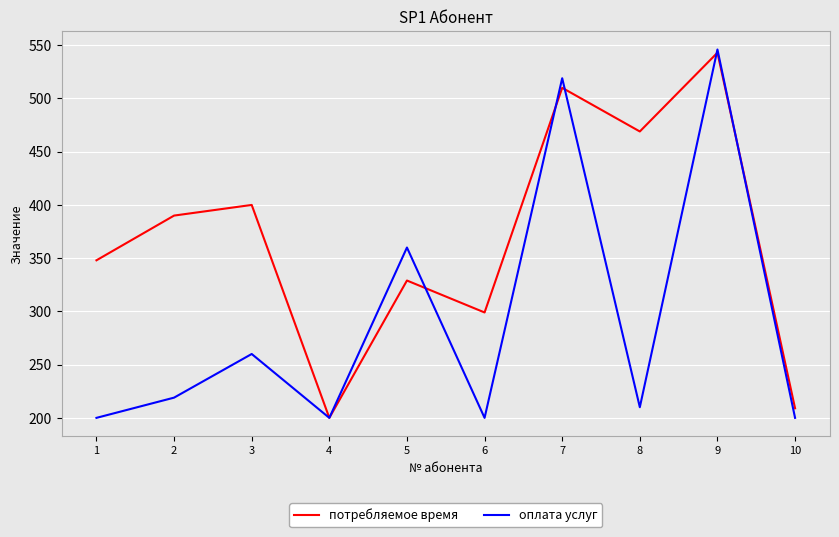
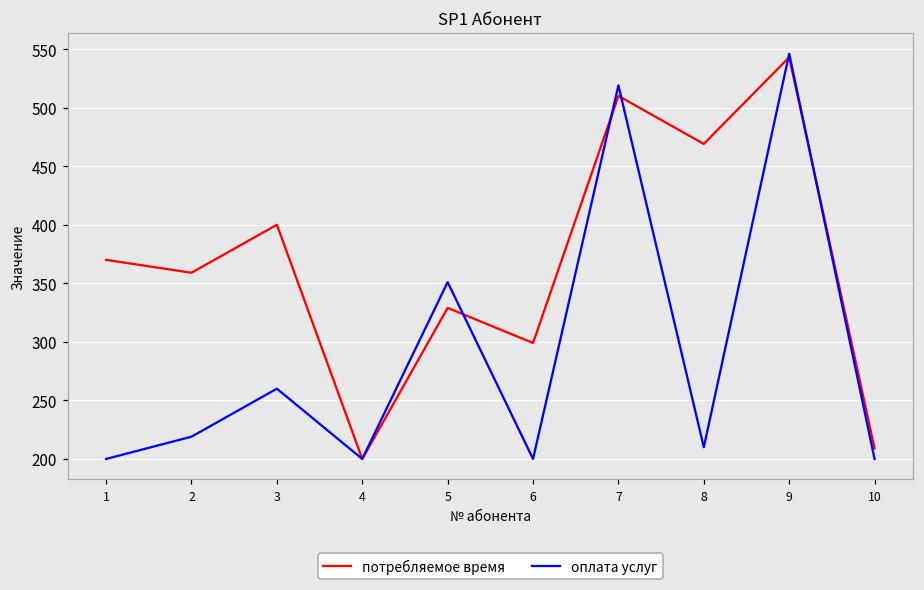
потребляемое время, 1: 348 -> 370
потребляемое время, 2: 390 -> 359
оплата услуг, 5: 360 -> 351
